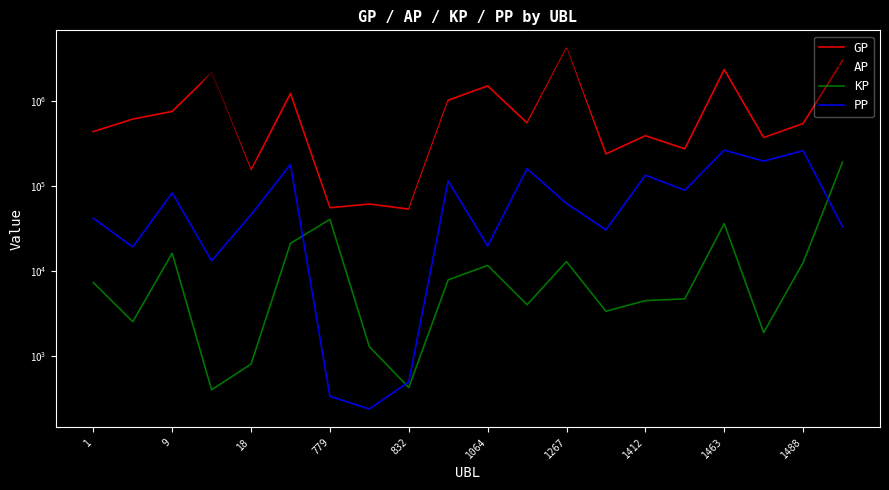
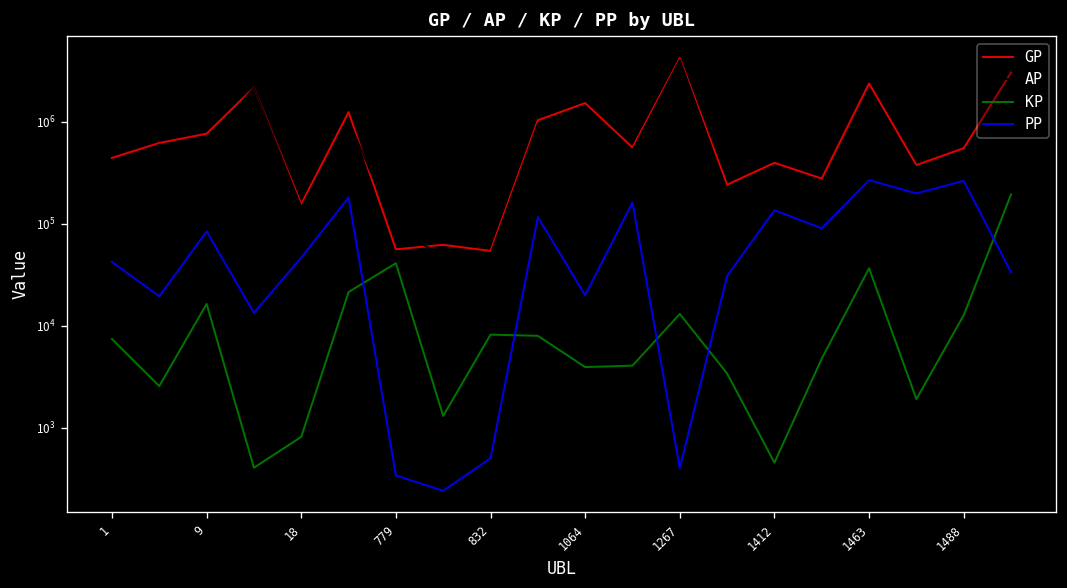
AP, 779: 50000 -> 90000
KP, 832: 400 -> 8000
KP, 1064: 12000 -> 4000
PP, 1267: 60000 -> 400
KP, 1412: 5000 -> 500
